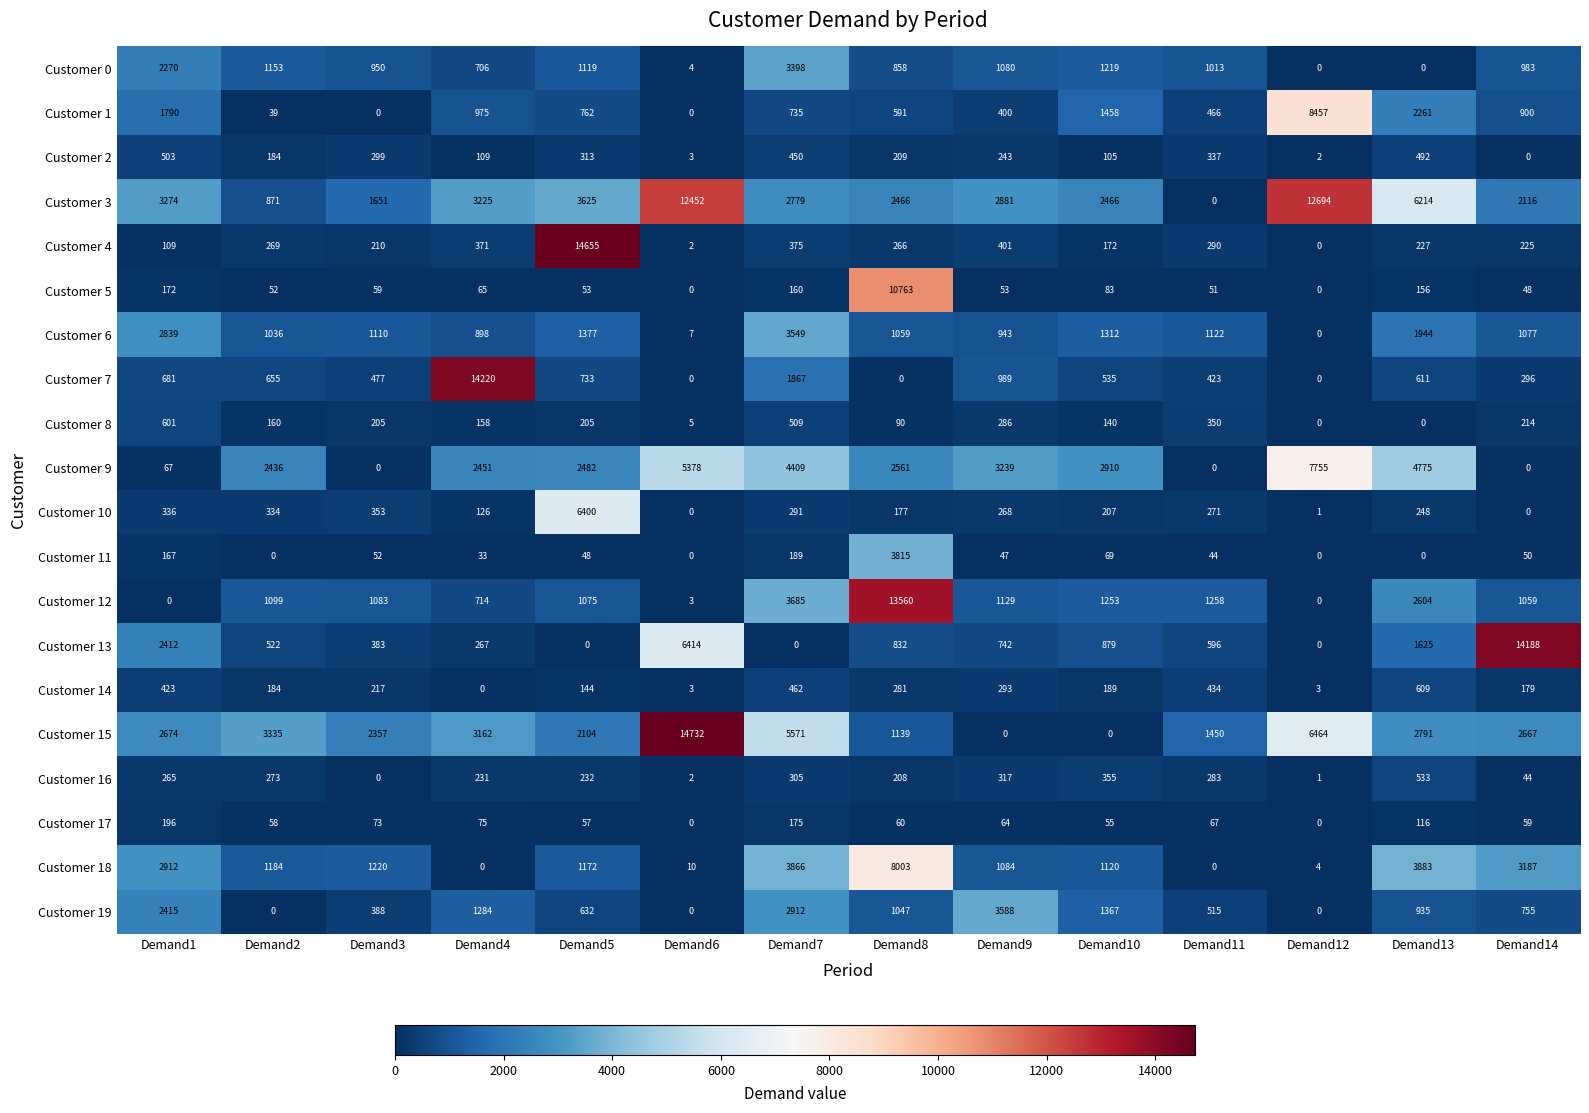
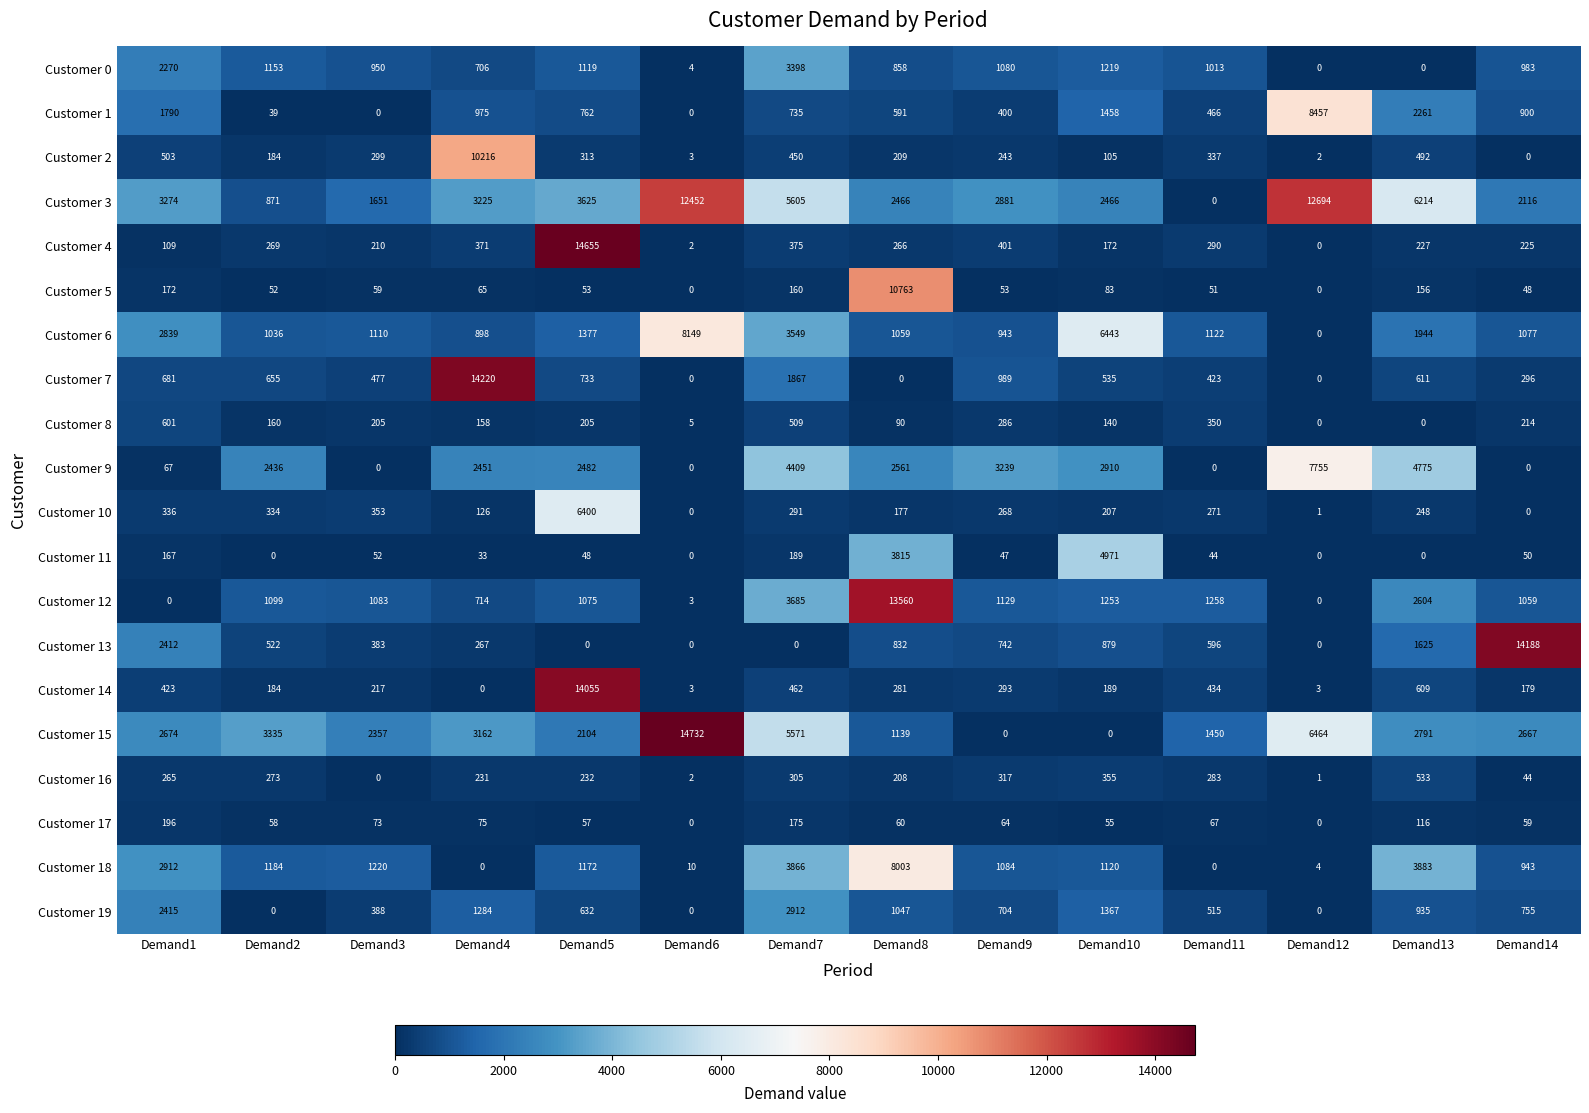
Customer 2, Demand4: 109 -> 10216
Customer 3, Demand7: 2779 -> 5605
Customer 6, Demand6: 7 -> 8149
Customer 6, Demand10: 1312 -> 6443
Customer 9, Demand6: 5378 -> 0
Customer 11, Demand10: 69 -> 4971
Customer 13, Demand6: 6414 -> 0
Customer 14, Demand5: 144 -> 14055
Customer 18, Demand14: 3187 -> 943
Customer 19, Demand9: 3588 -> 704
